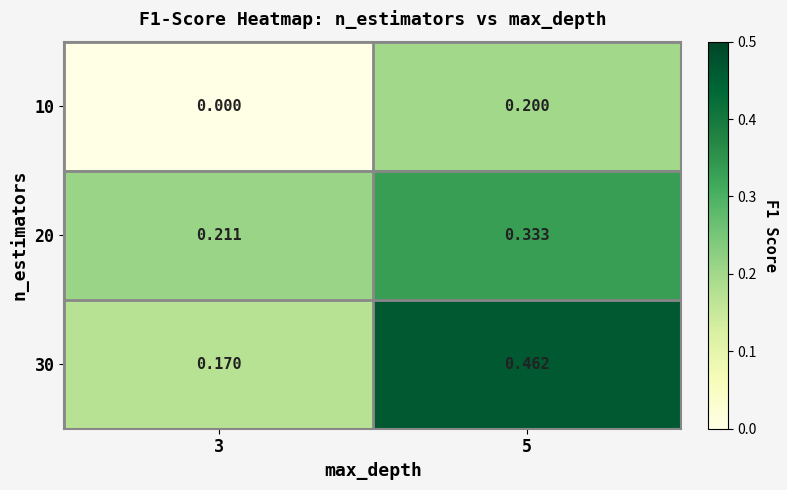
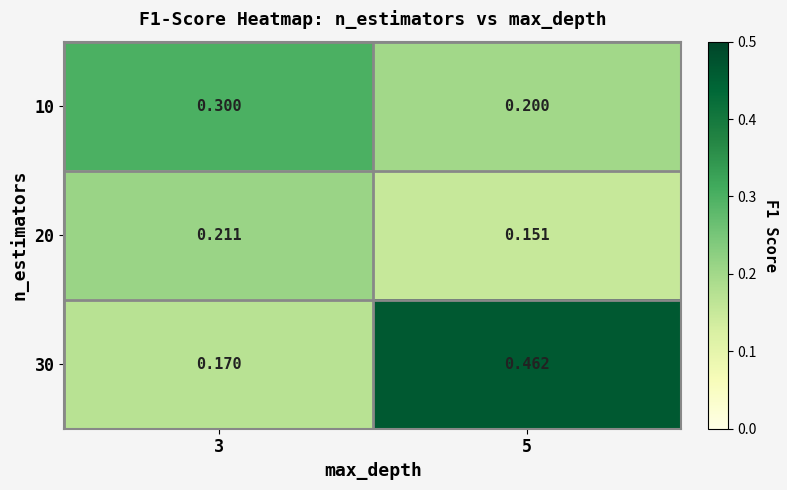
10, 3: 0.000 -> 0.300
20, 5: 0.333 -> 0.151
